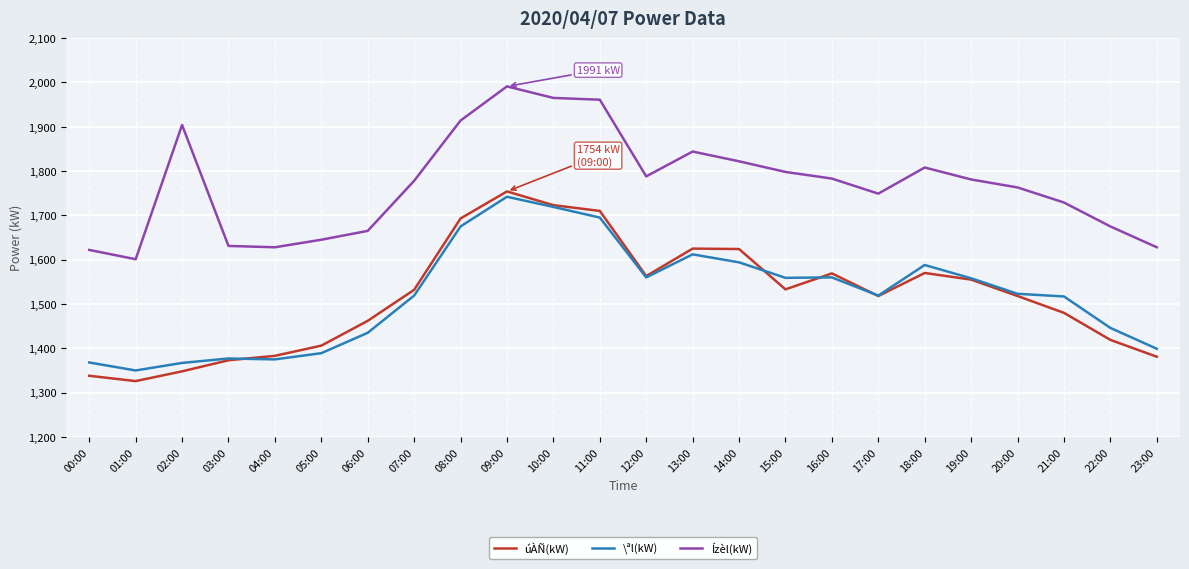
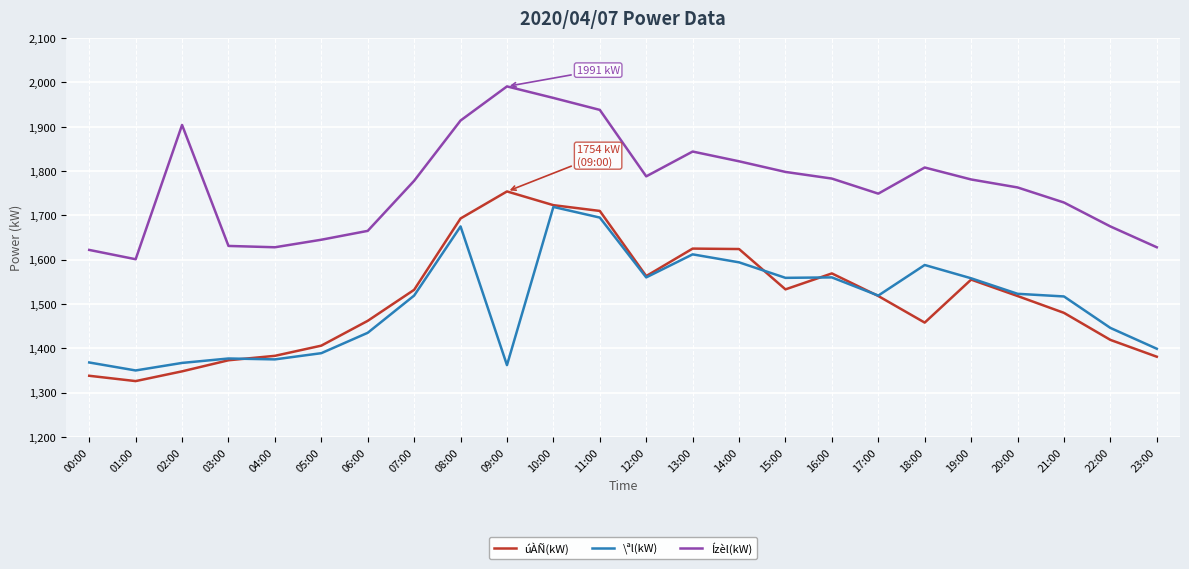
\ªl(kW), 09:00: 1,740 -> 1,360
Ízèl(kW), 11:00: 1,960 -> 1,940
úÀÑ(kW), 18:00: 1,570 -> 1,460
